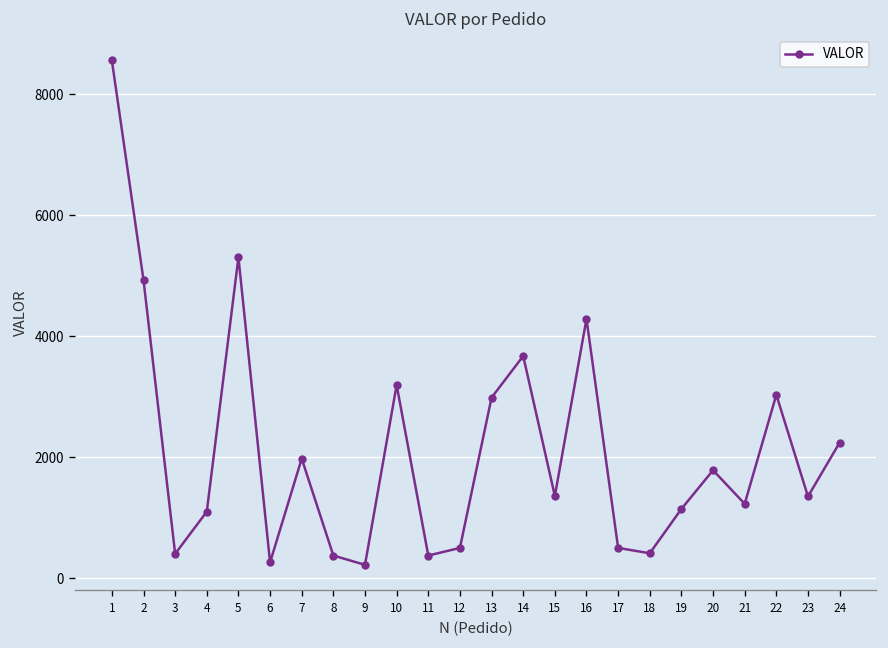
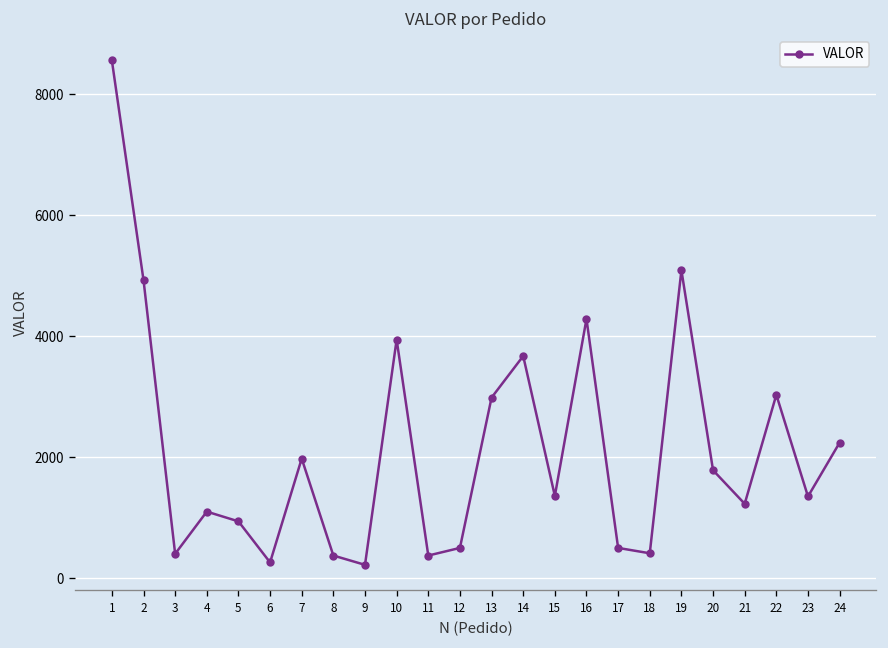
5: 5300 -> 900
10: 3200 -> 3900
19: 1100 -> 5100
